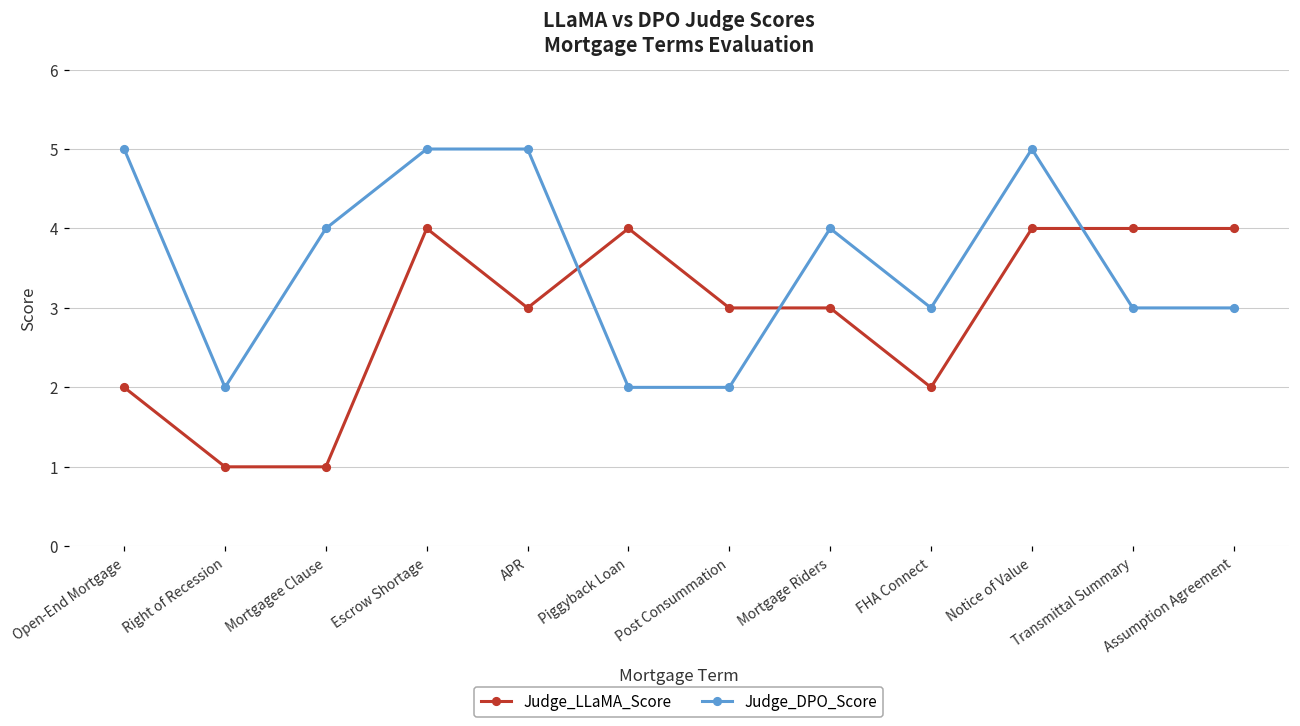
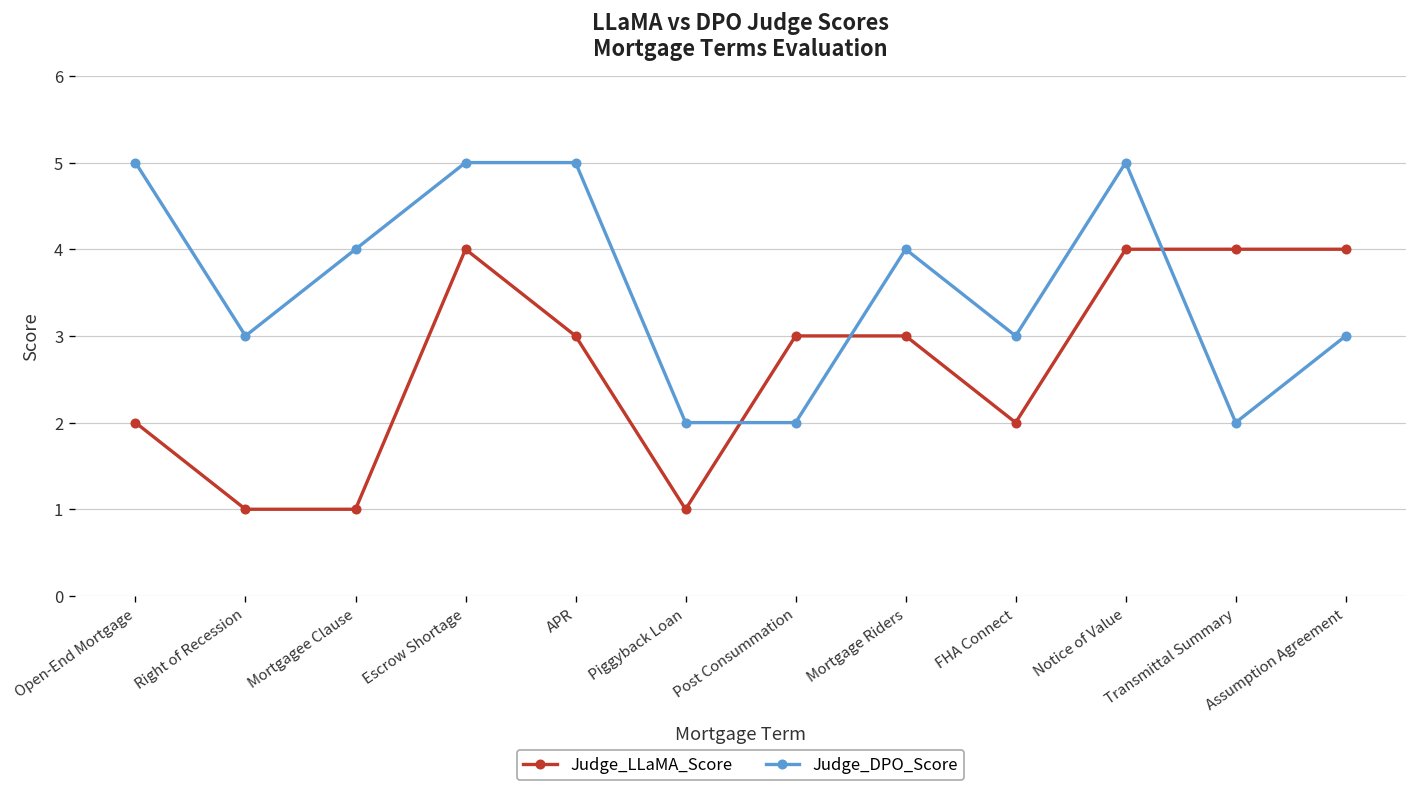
Judge_DPO_Score, Right of Recession: 2 -> 3
Judge_LLaMA_Score, Piggyback Loan: 4 -> 1
Judge_DPO_Score, Transmittal Summary: 3 -> 2
